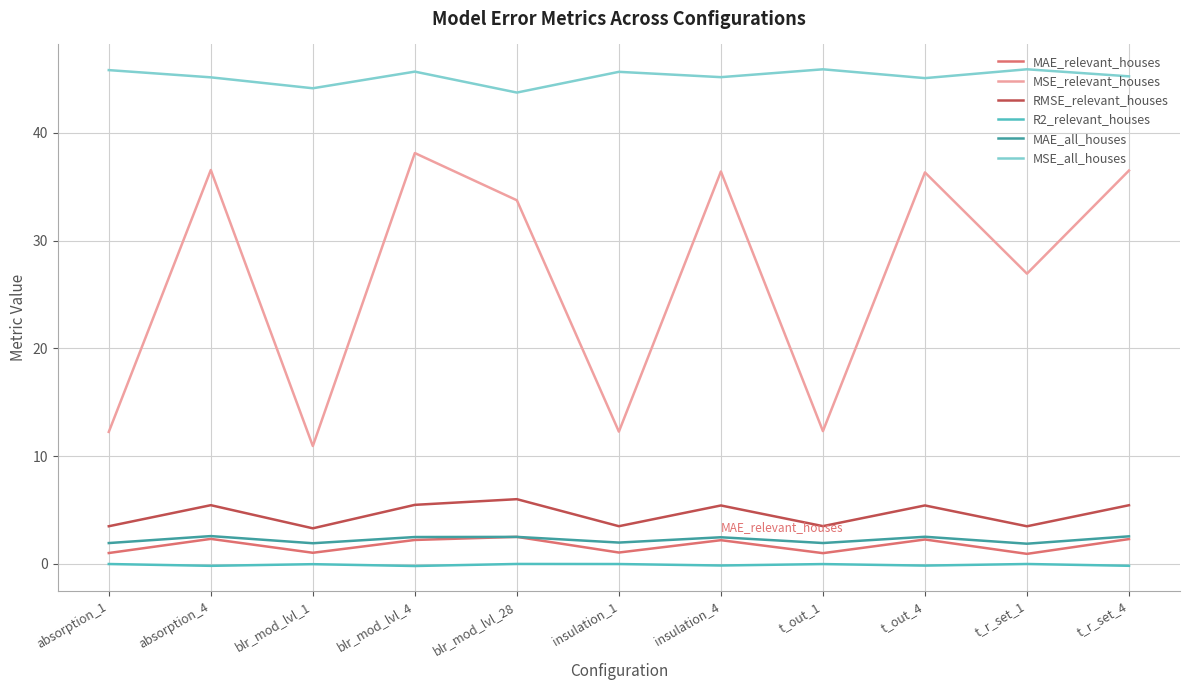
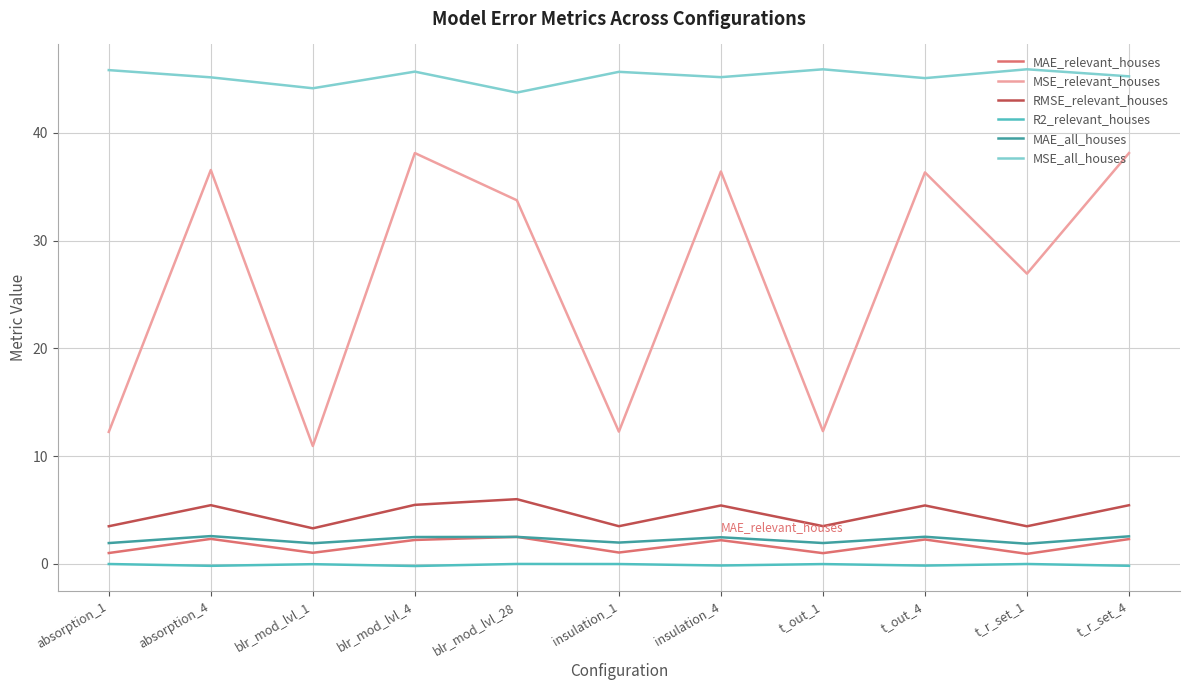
MSE_relevant_houses, t_r_set_4: 36.5 -> 38.1
